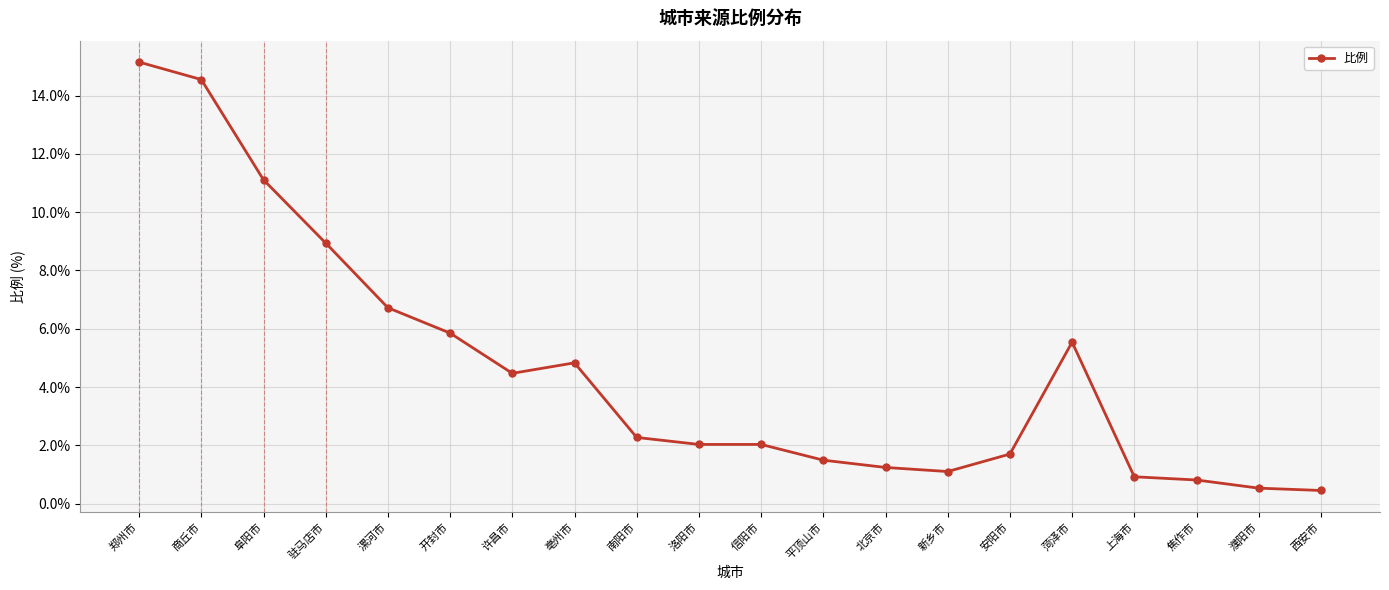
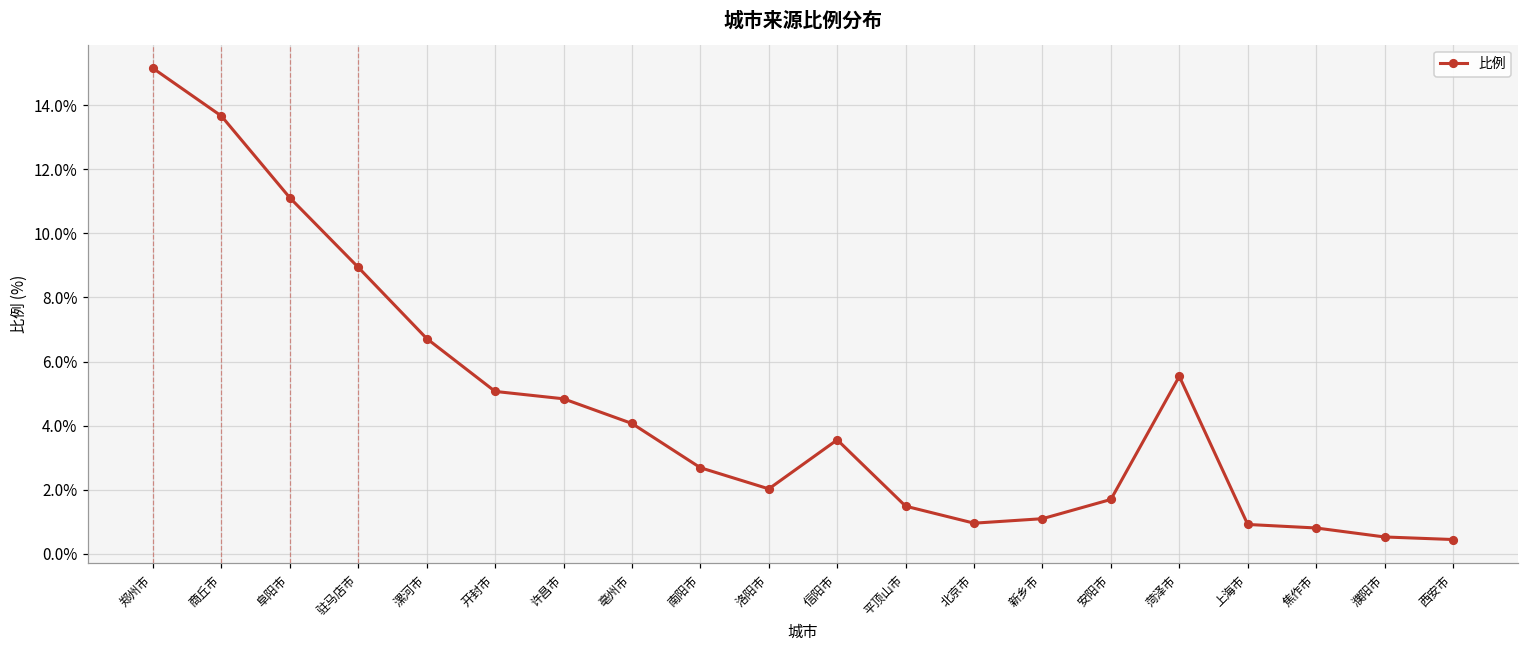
商丘市: 14.6% -> 13.7%
开封市: 5.9% -> 5.1%
许昌市: 4.5% -> 4.8%
亳州市: 4.8% -> 4.1%
南阳市: 2.3% -> 2.7%
信阳市: 2.0% -> 3.6%
北京市: 1.2% -> 1.0%
